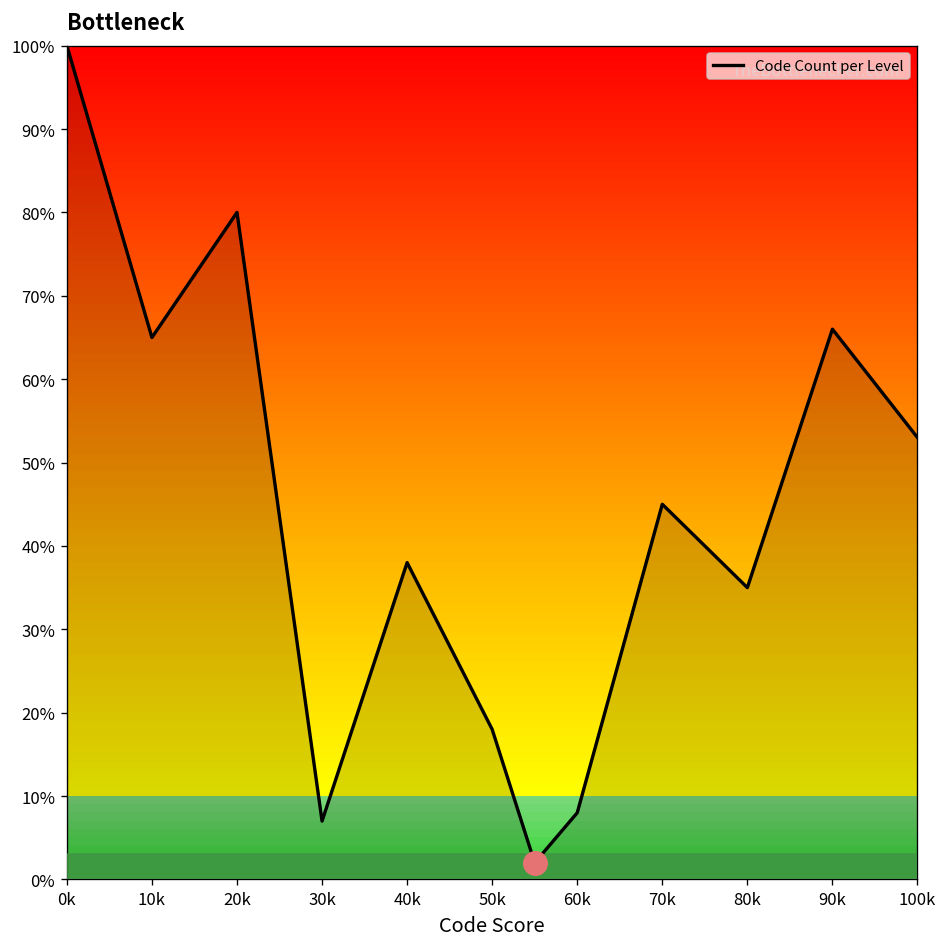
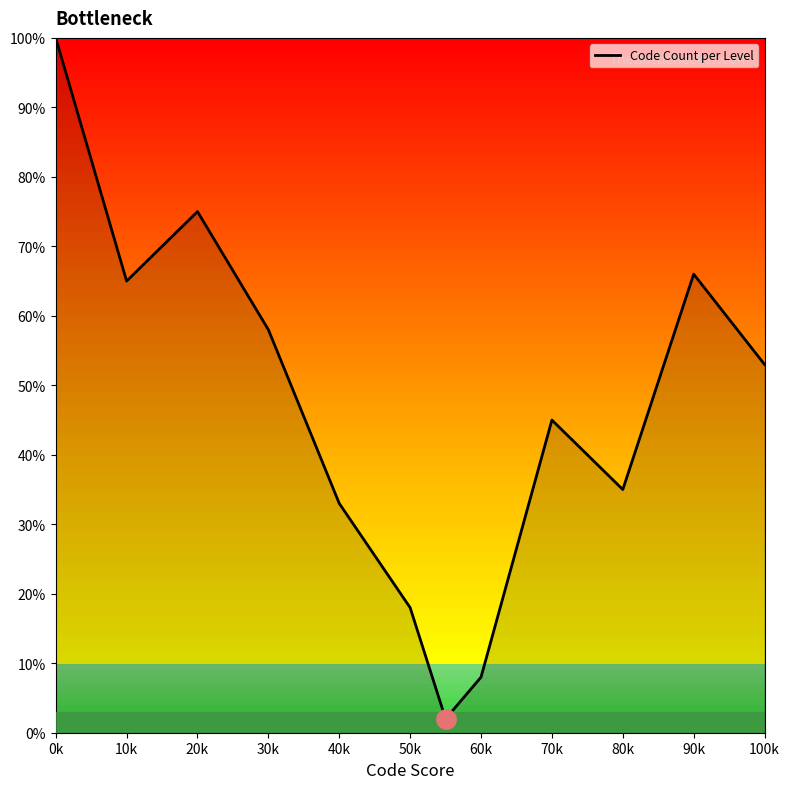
Code Count per Level, 20k: 80% -> 75%
Code Count per Level, 30k: 7% -> 58%
Code Count per Level, 40k: 38% -> 33%
